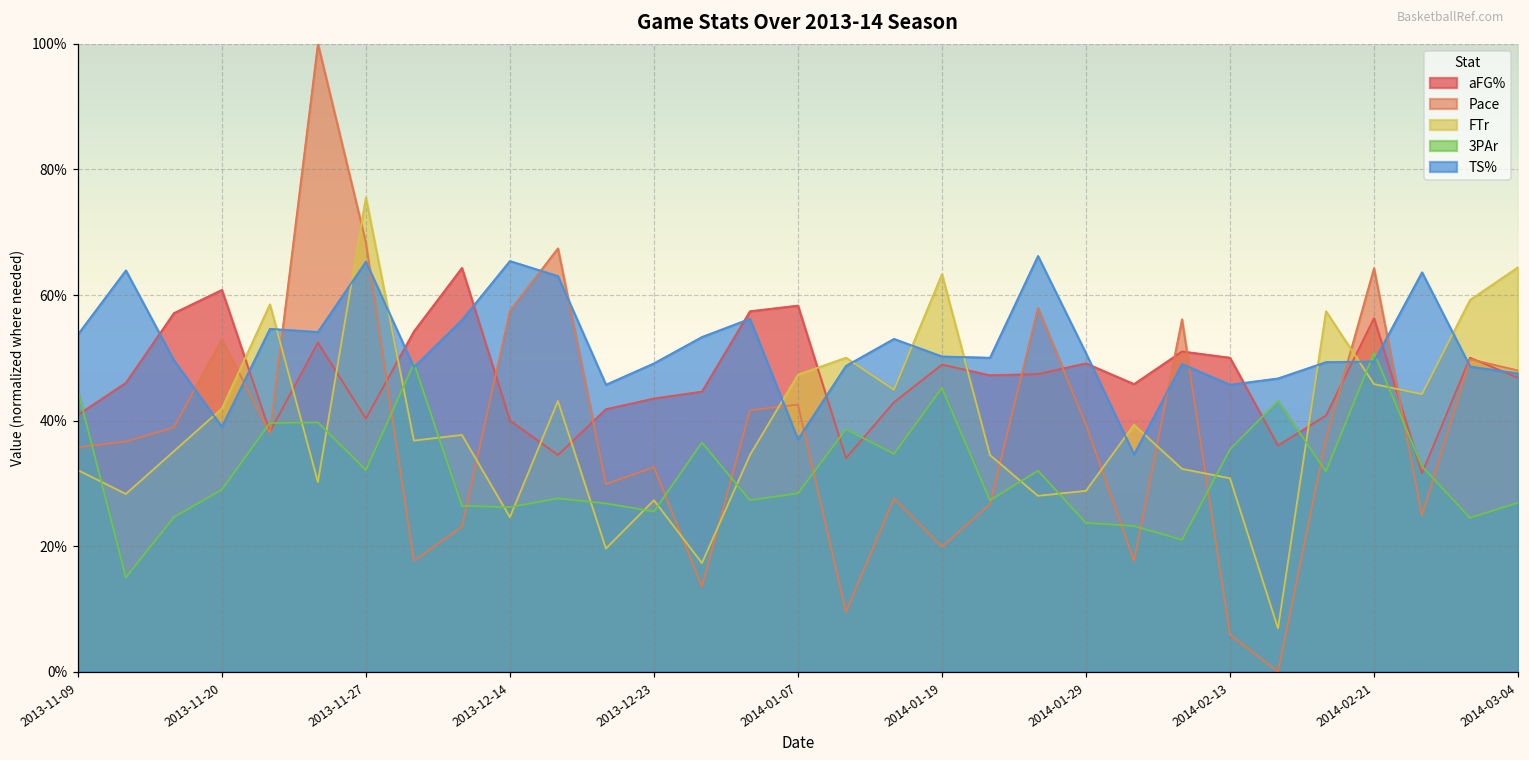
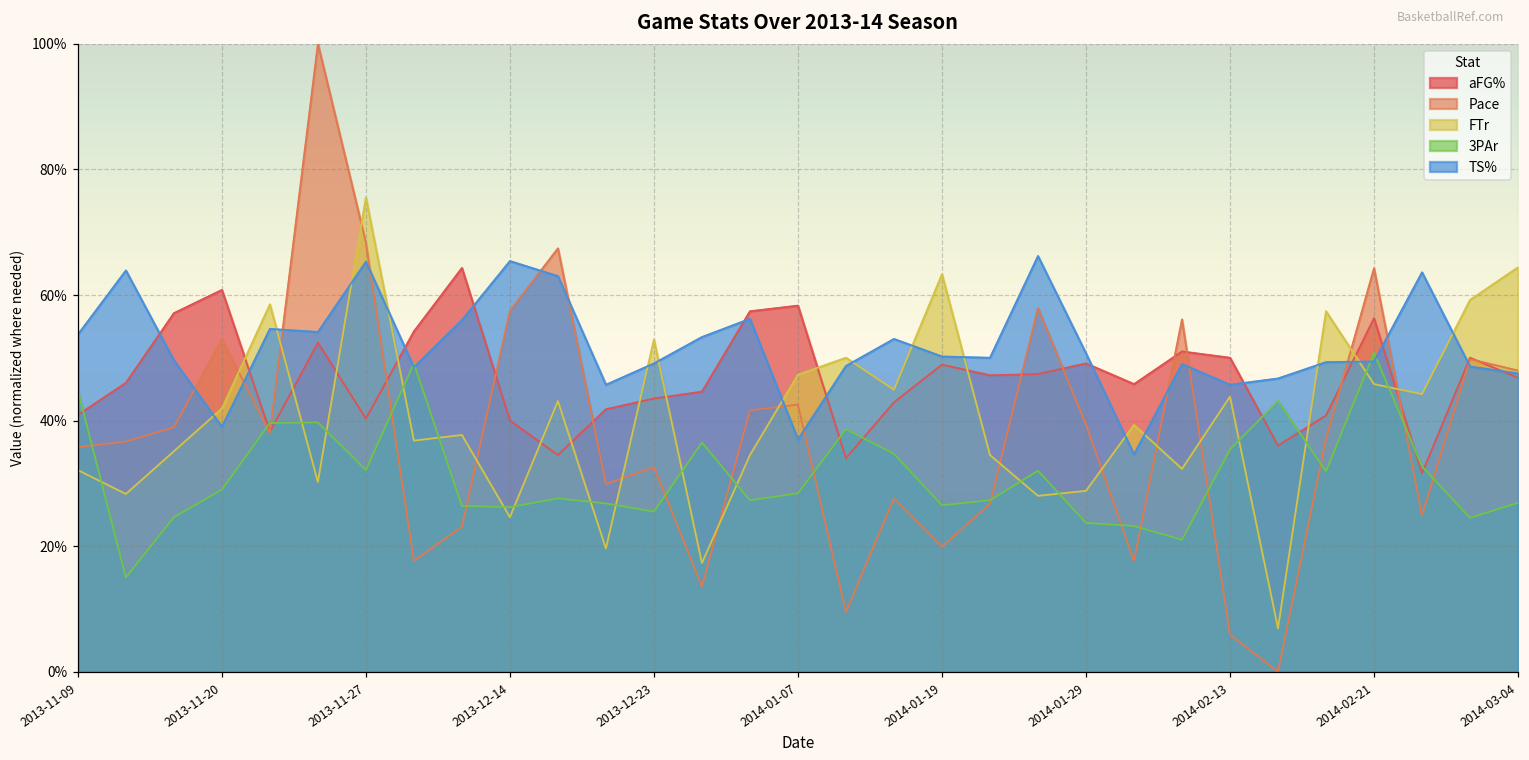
FTr, 2013-12-23: 27% -> 53%
3PAr, 2014-01-19: 45% -> 27%
FTr, 2014-02-13: 31% -> 44%
